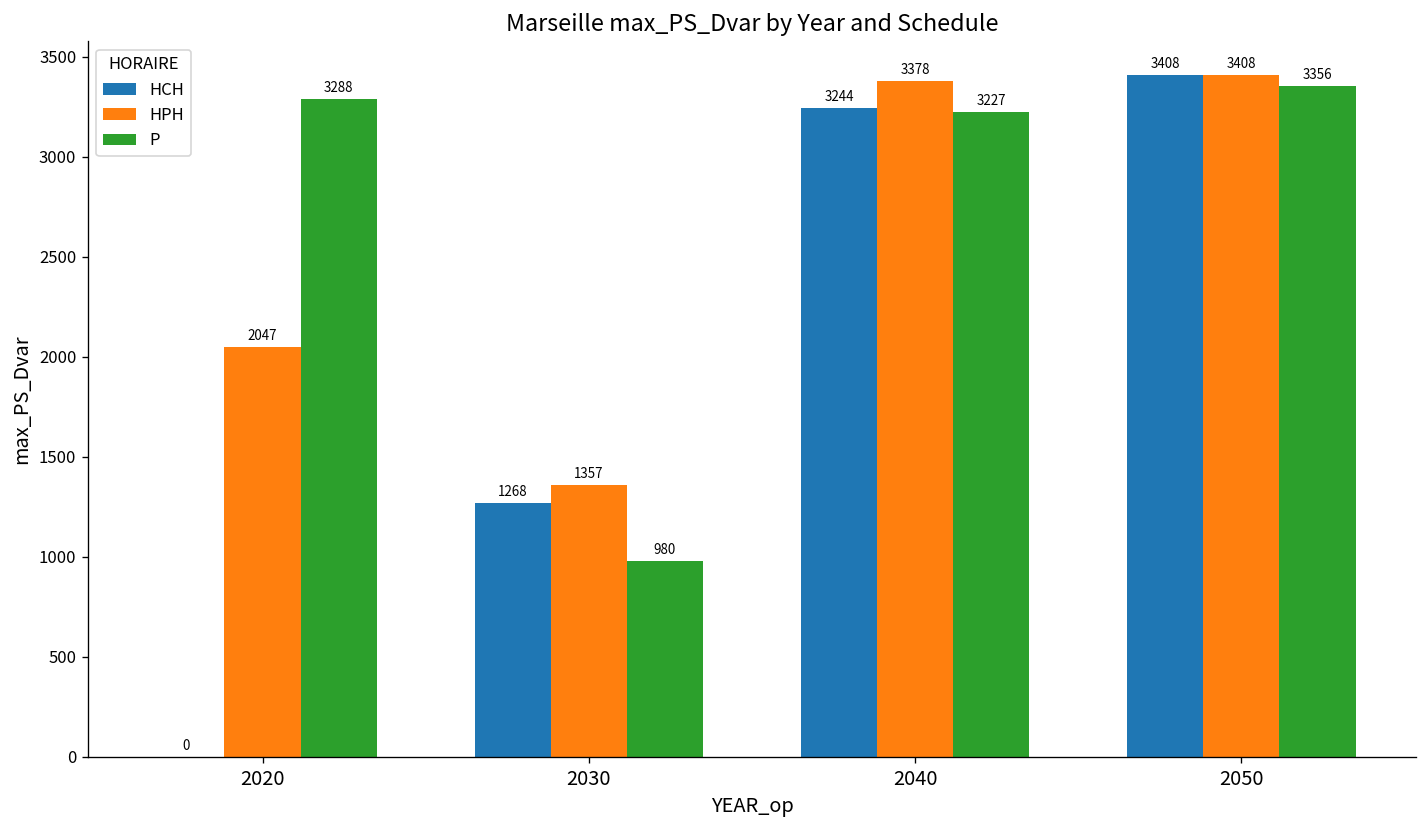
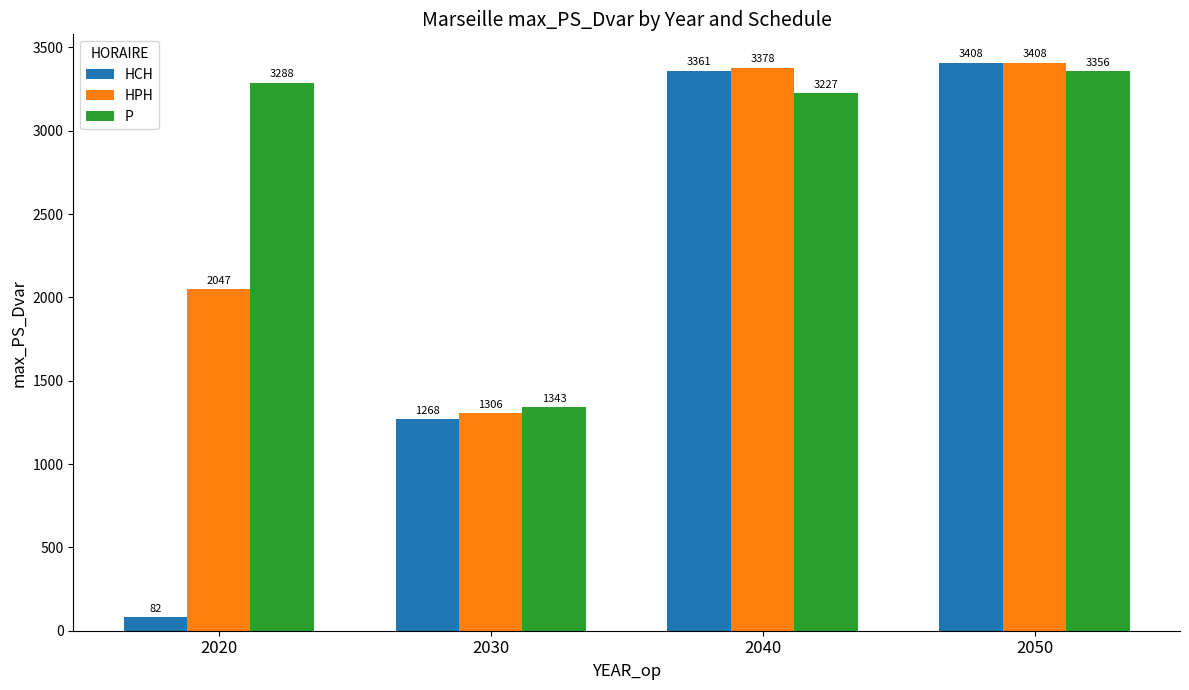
HCH, 2020: 0 -> 82
HPH, 2030: 1357 -> 1306
P, 2030: 980 -> 1343
HCH, 2040: 3244 -> 3361
